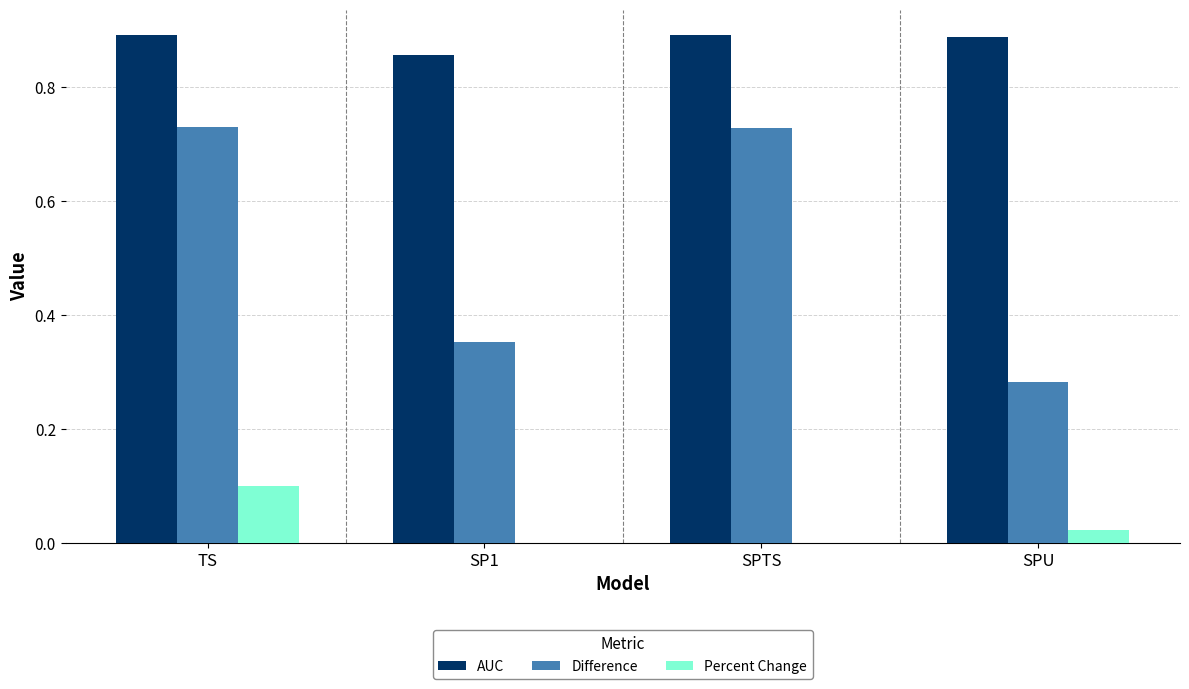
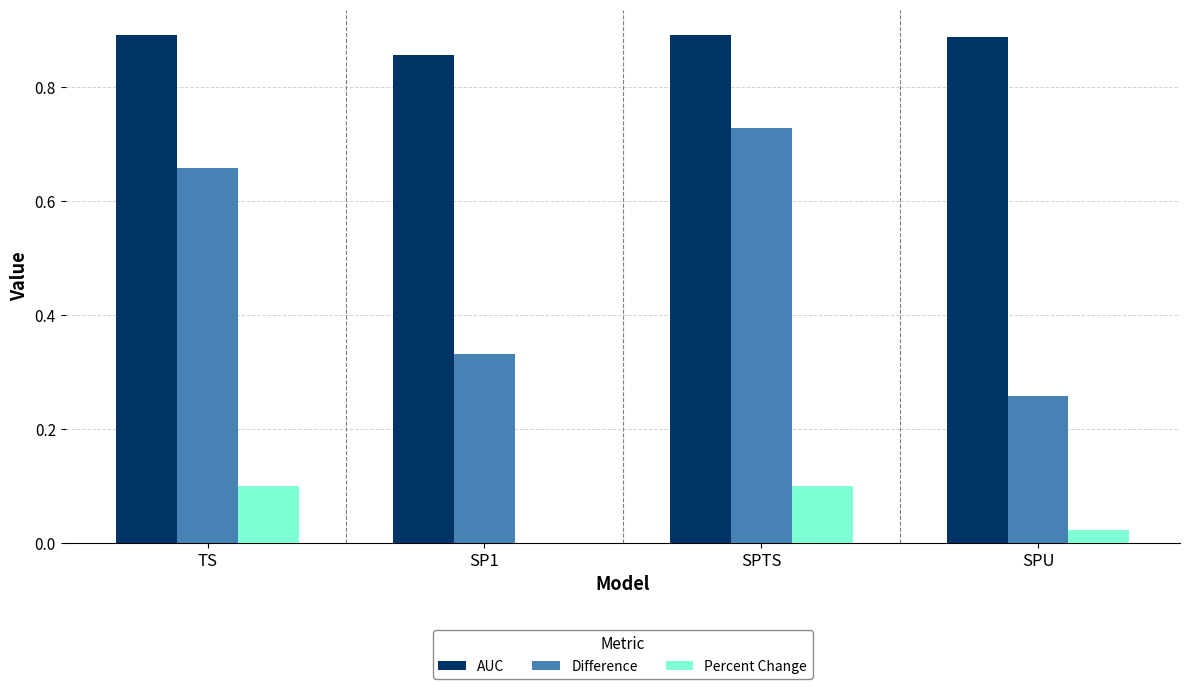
Difference, TS: 0.73 -> 0.66
Difference, SP1: 0.35 -> 0.33
Percent Change, SPTS: 0.0 -> 0.1
Difference, SPU: 0.28 -> 0.26
